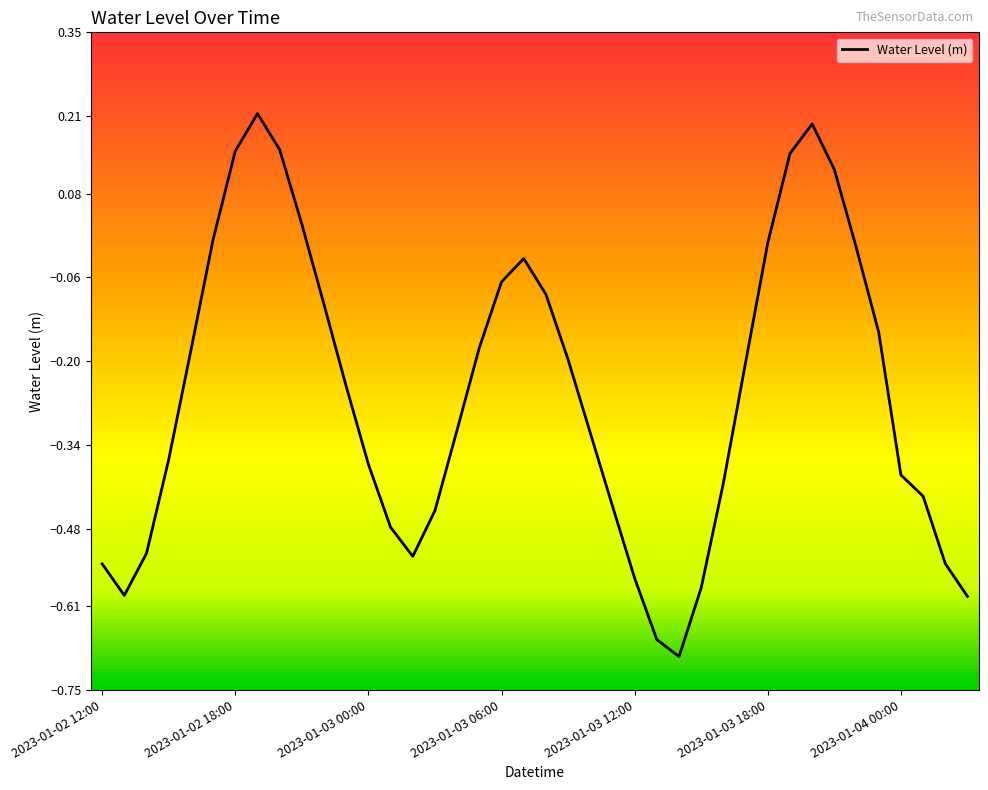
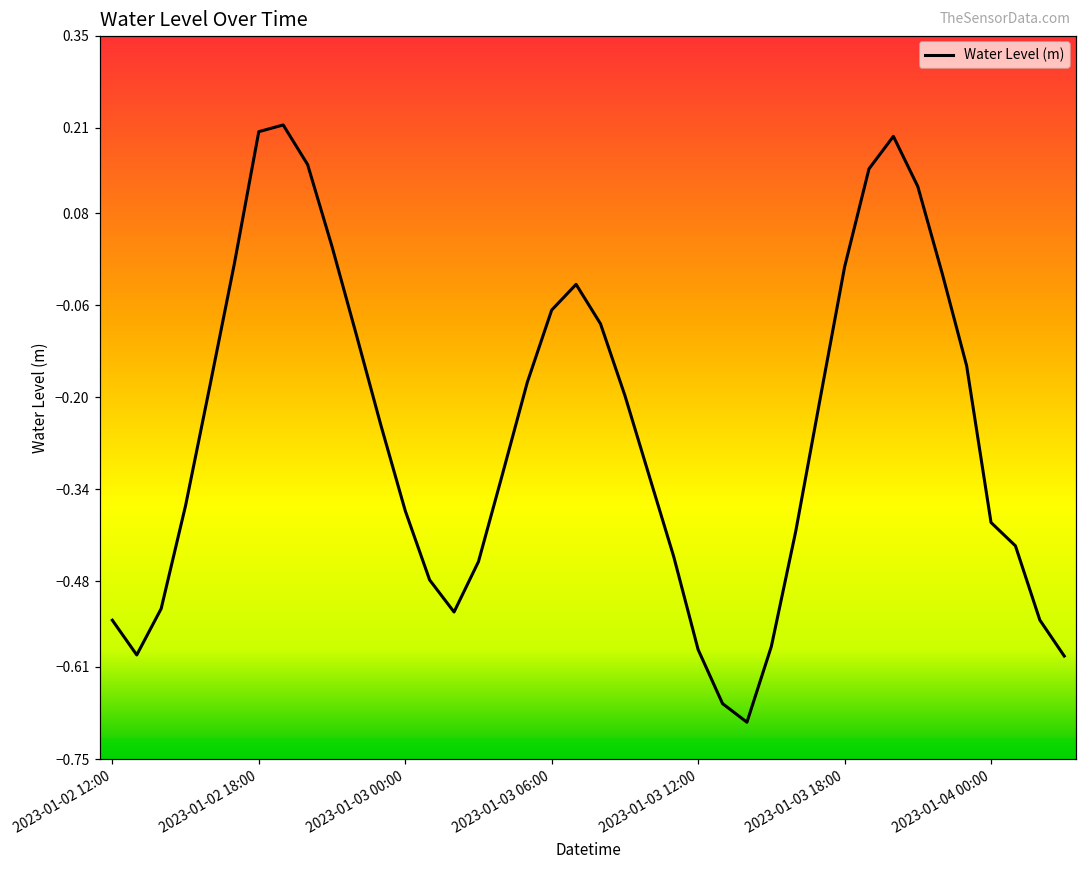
2023-01-02 18:00: 0.15 -> 0.20
2023-01-03 12:00: -0.56 -> -0.58
